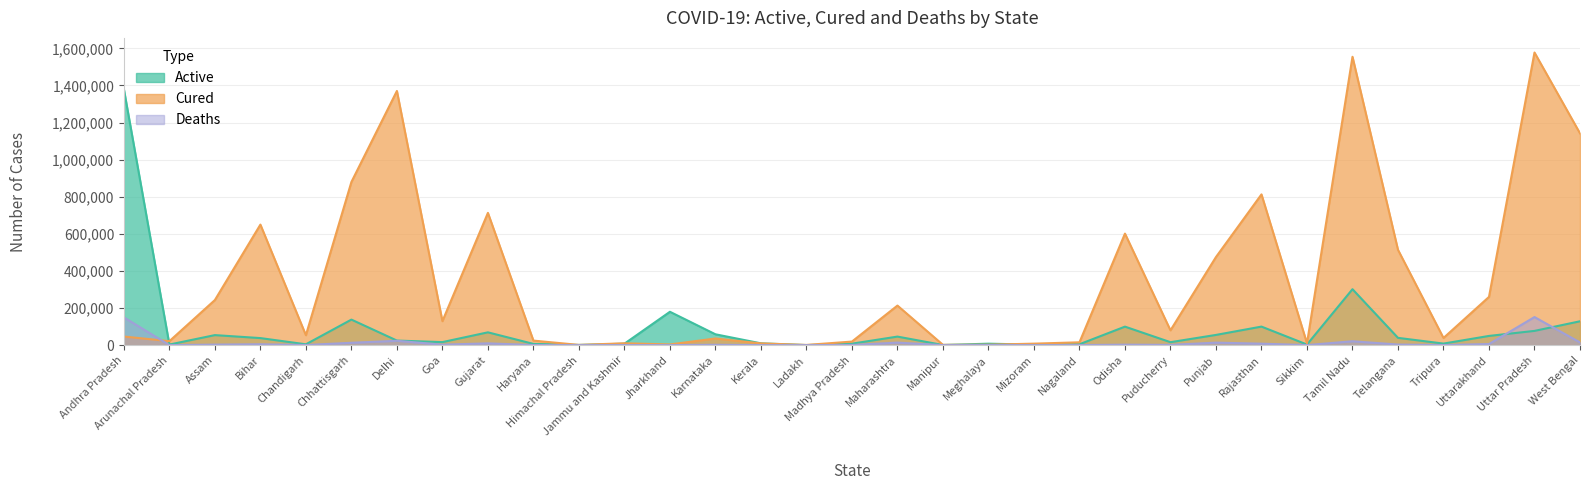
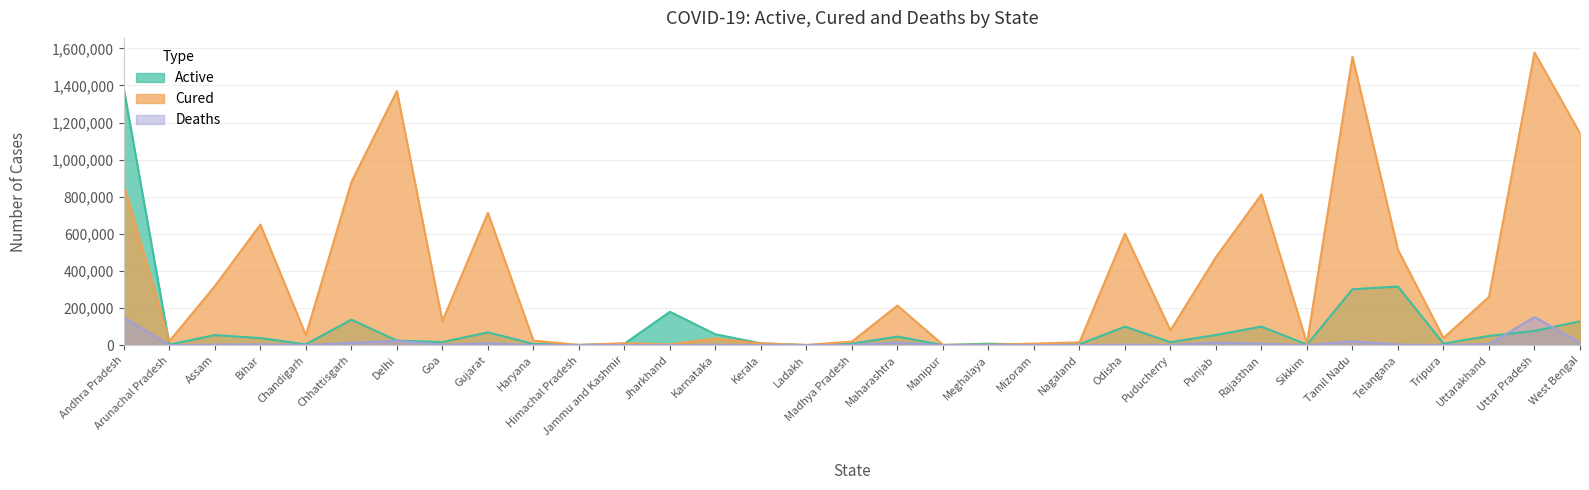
Cured, Andhra Pradesh: 50,000 -> 860,000
Cured, Assam: 240,000 -> 320,000
Active, Telangana: 40,000 -> 320,000
